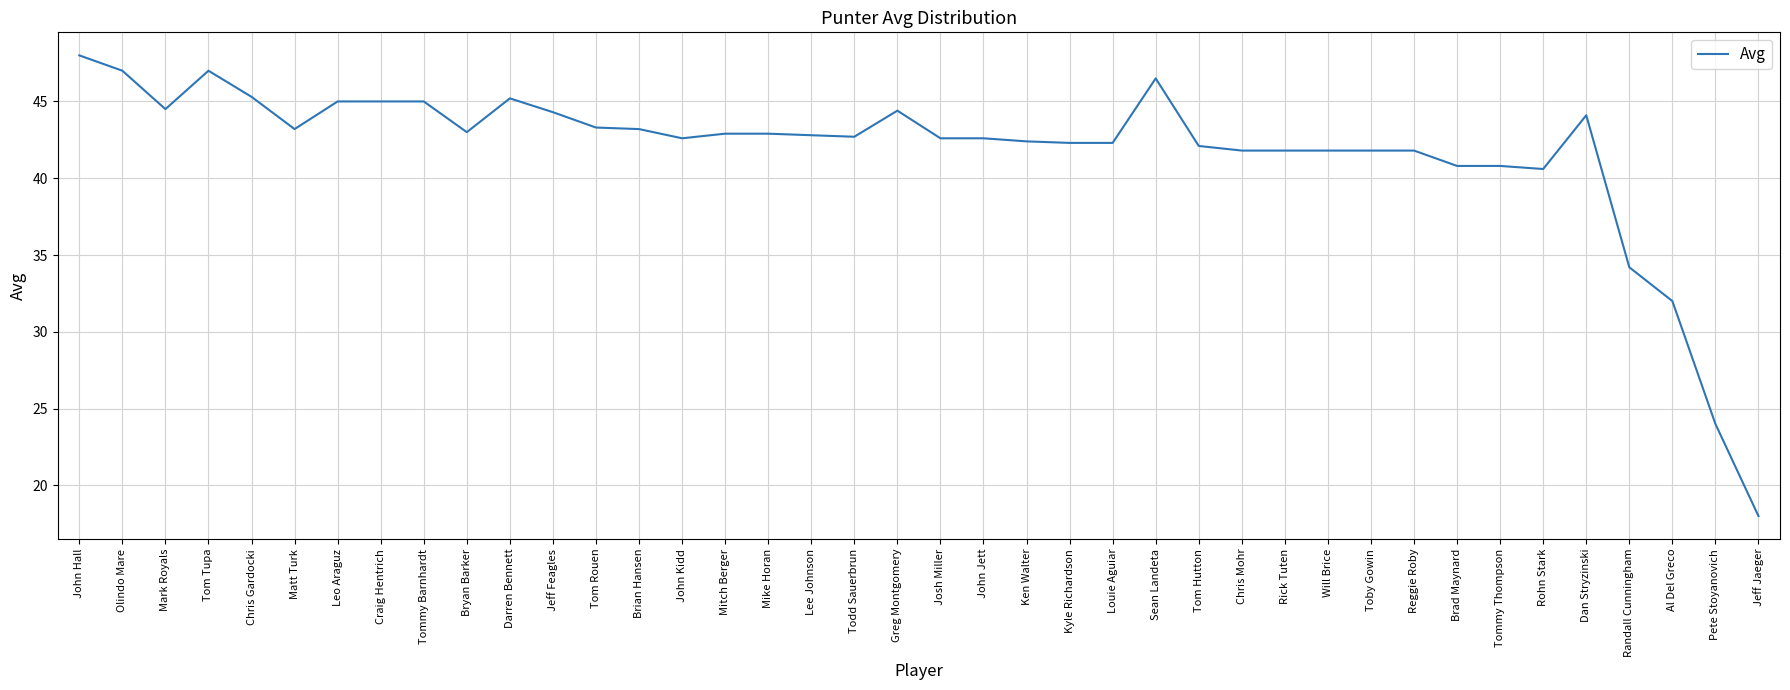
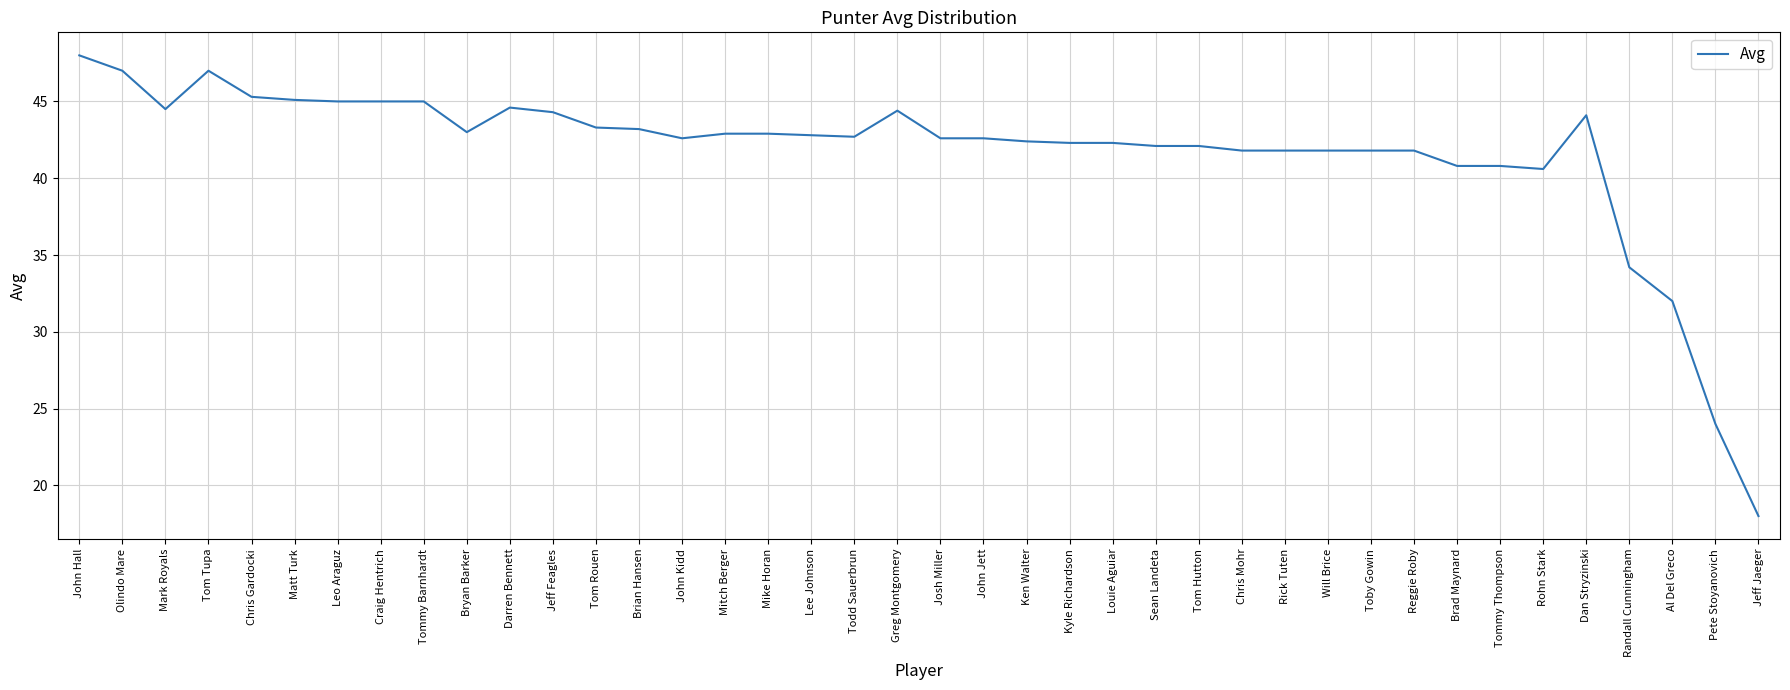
Matt Turk: 43.2 -> 45.1
Darren Bennett: 45.2 -> 44.6
Sean Landeta: 46.5 -> 42.1
